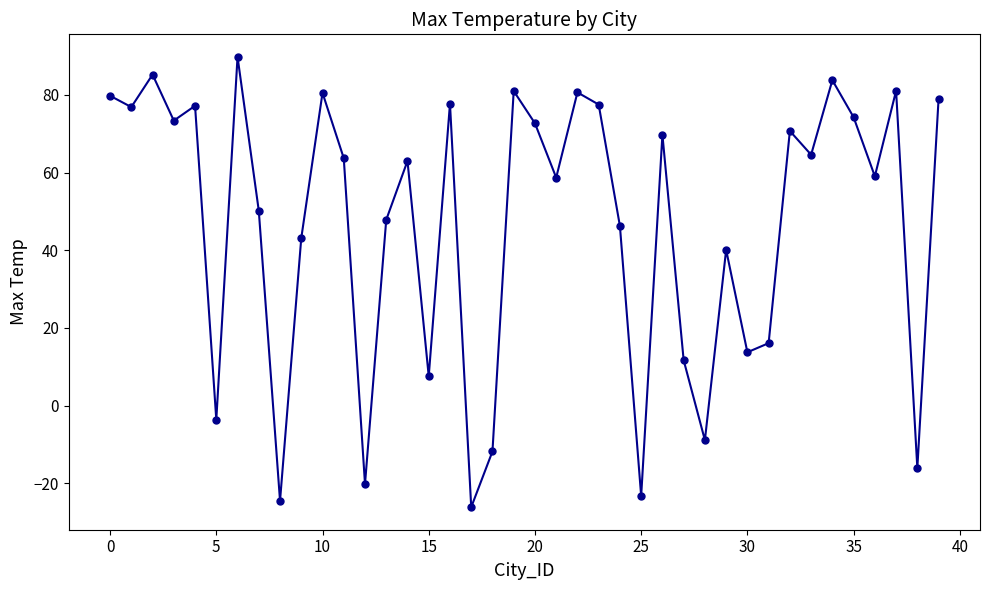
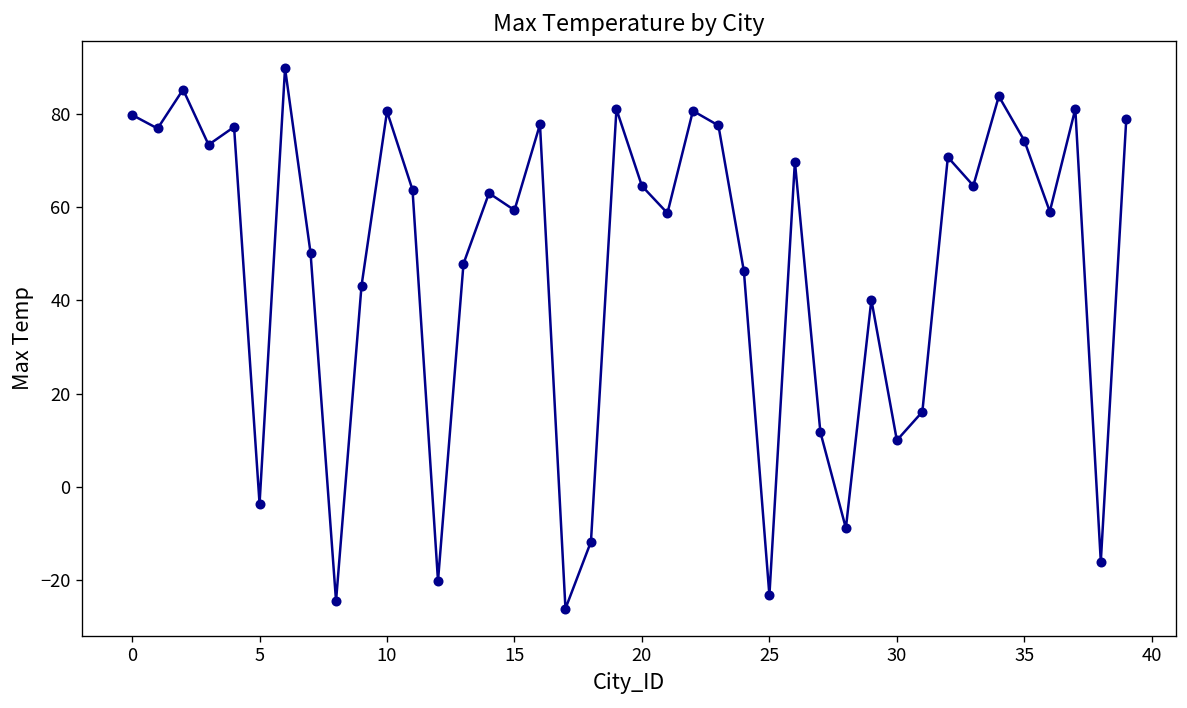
15: 8 -> 59
20: 73 -> 65
30: 14 -> 10
